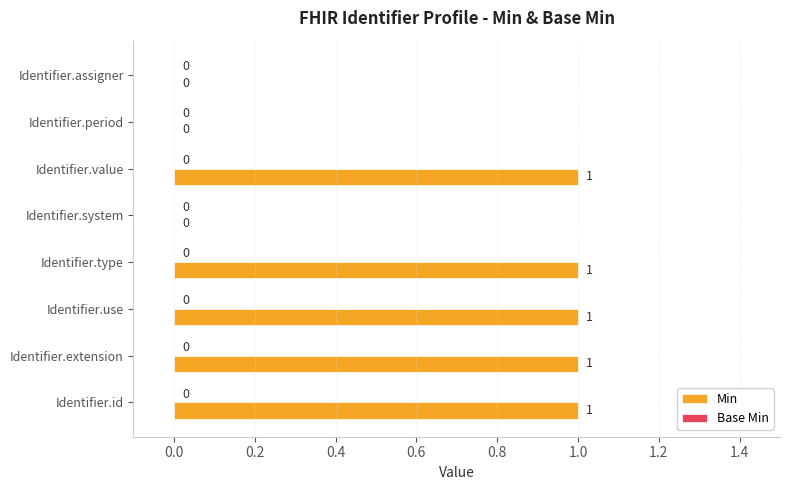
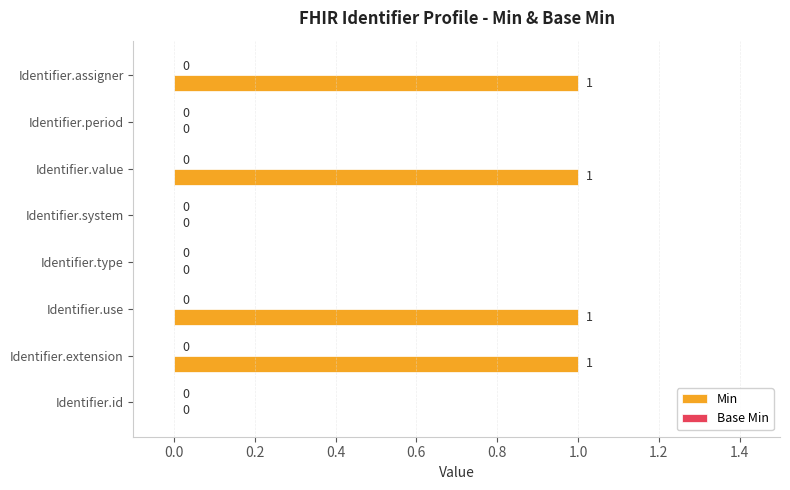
Min, Identifier.assigner: 0 -> 1
Min, Identifier.type: 1 -> 0
Min, Identifier.id: 1 -> 0
